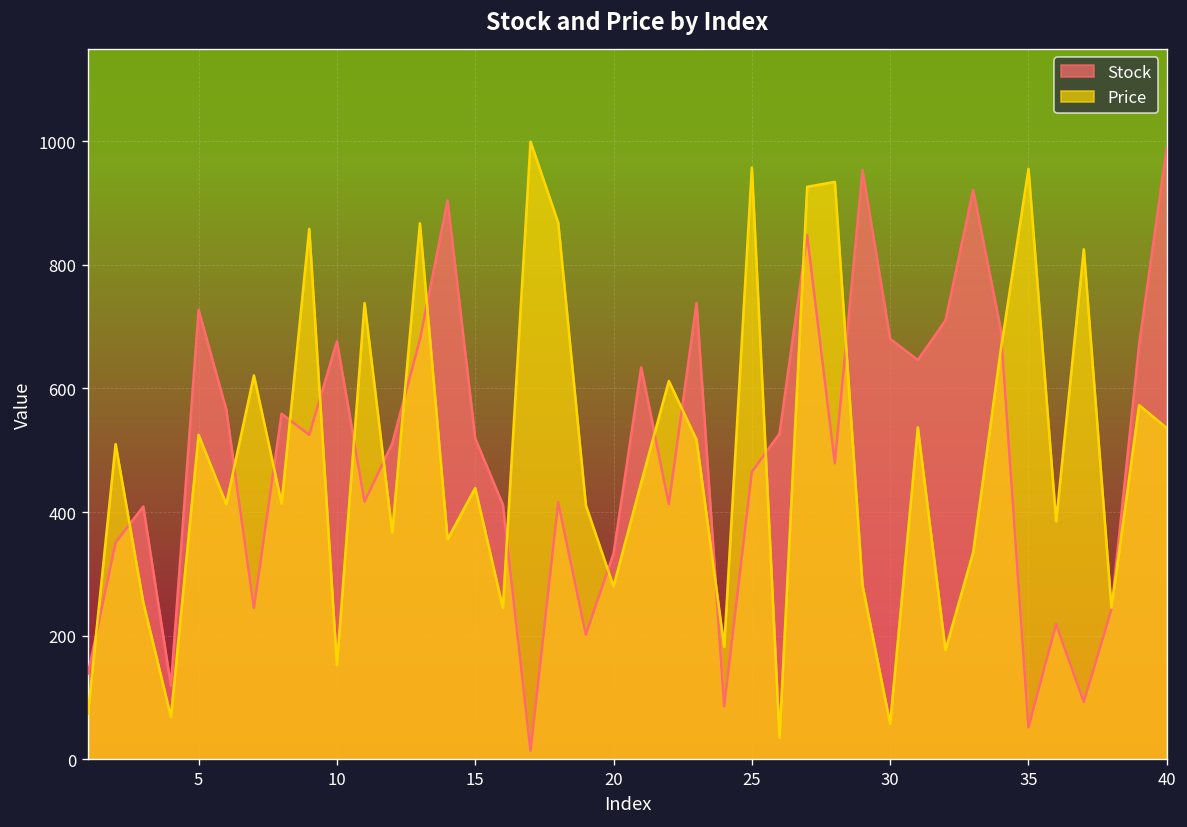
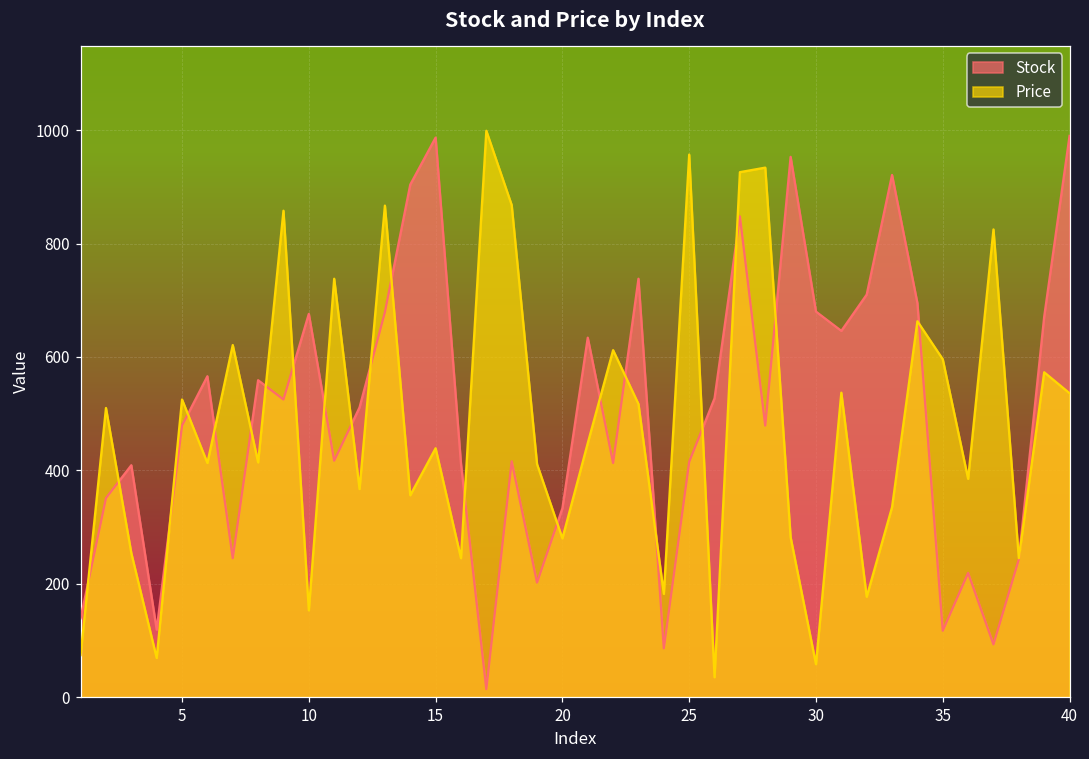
Stock, 5: 730 -> 480
Stock, 15: 520 -> 990
Stock, 25: 470 -> 420
Stock, 35: 50 -> 120
Price, 35: 960 -> 600
